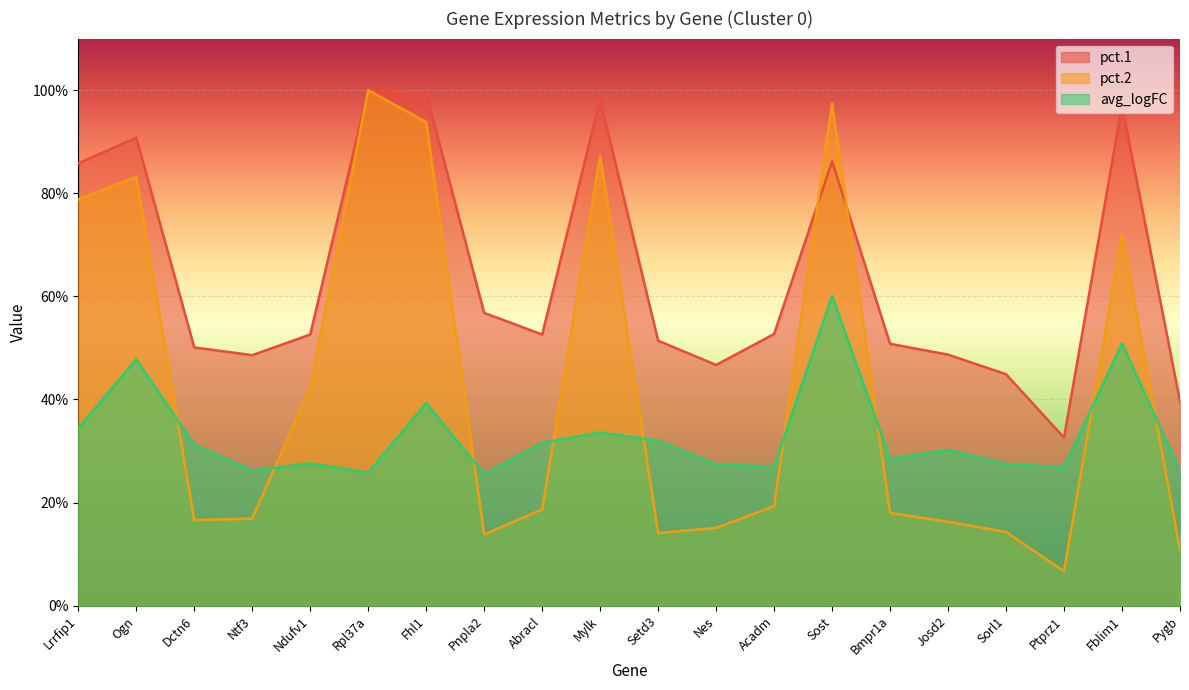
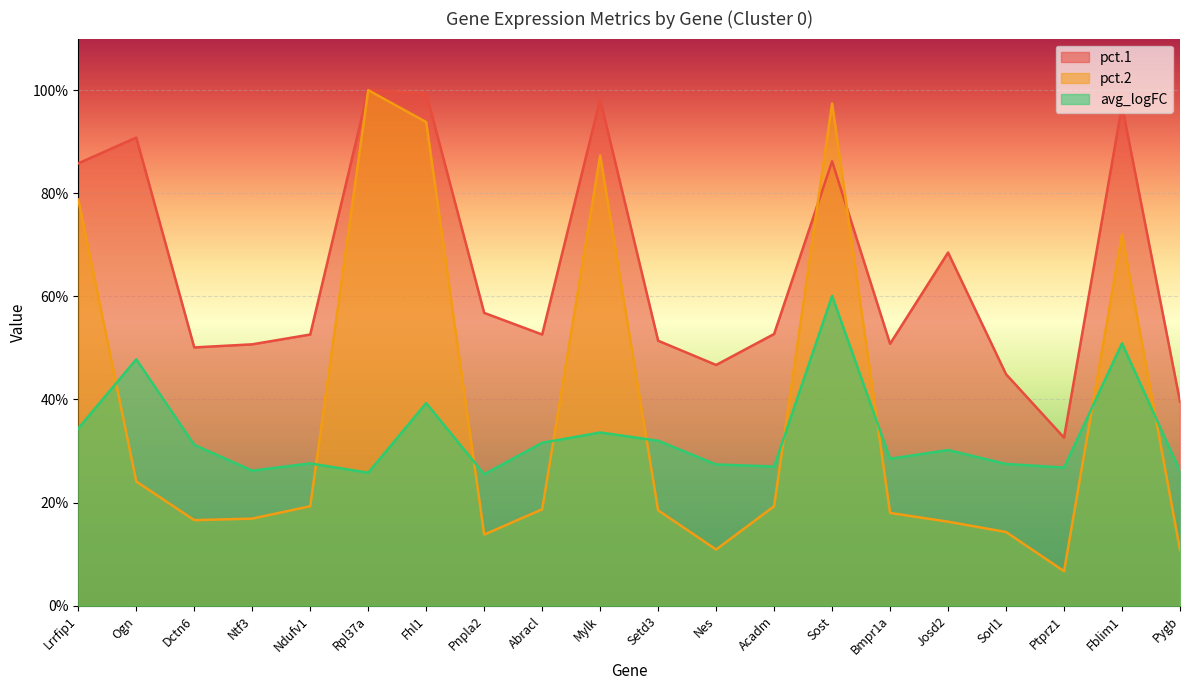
pct.2, Ogn: 83% -> 24%
pct.1, Ntf3: 49% -> 51%
pct.2, Ndufv1: 42% -> 19%
pct.2, Setd3: 14% -> 19%
pct.2, Nes: 15% -> 11%
pct.1, Josd2: 49% -> 69%
